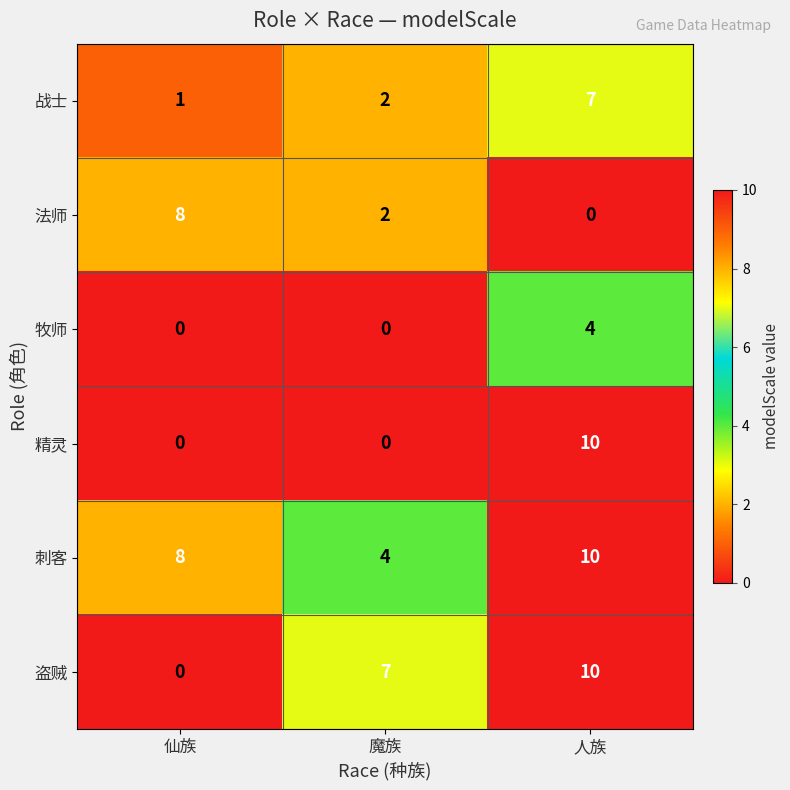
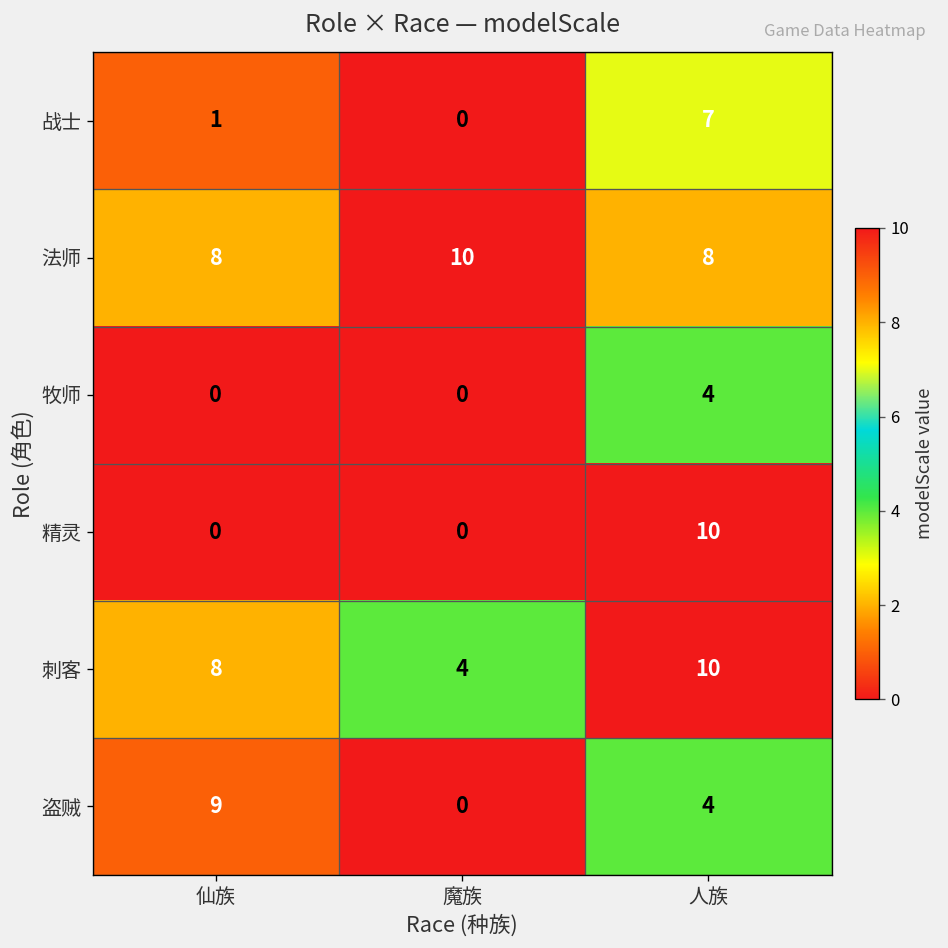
战士, 魔族: 2 -> 0
法师, 魔族: 2 -> 10
法师, 人族: 0 -> 8
盗贼, 仙族: 0 -> 9
盗贼, 魔族: 7 -> 0
盗贼, 人族: 10 -> 4
